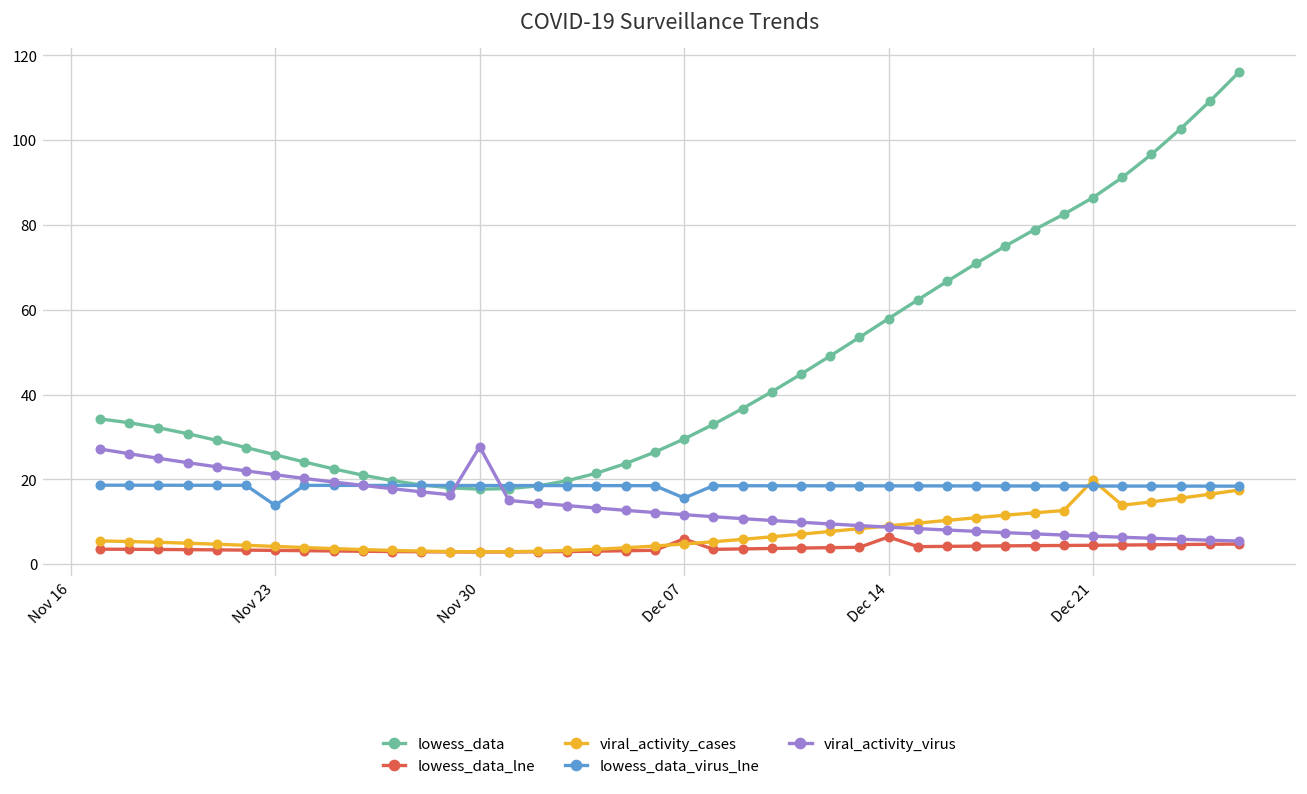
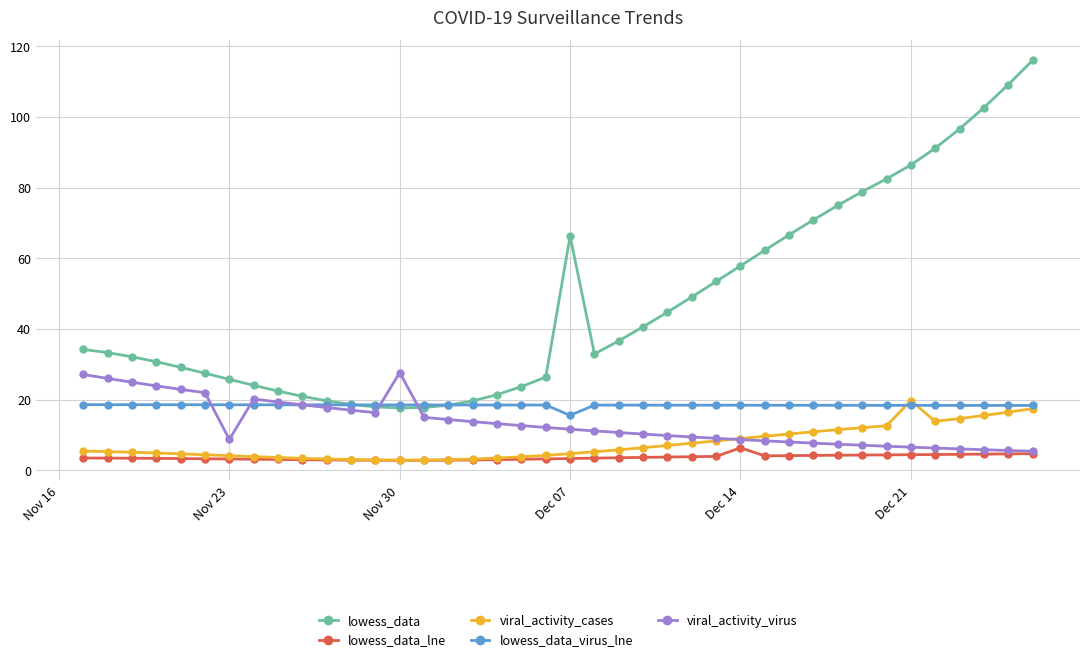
lowess_data_virus_lne, Nov 23: 14 -> 19
viral_activity_virus, Nov 23: 21 -> 9
lowess_data, Dec 07: 30 -> 66
lowess_data_lne, Dec 07: 6 -> 3
